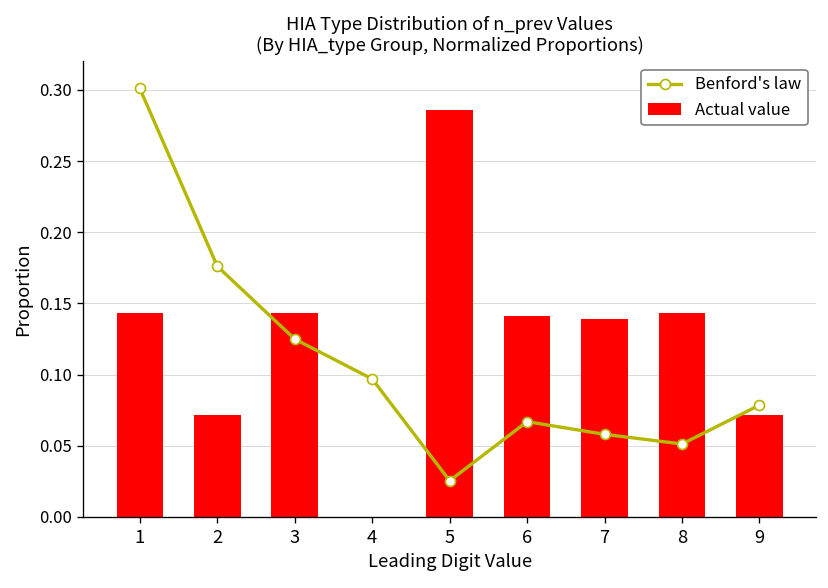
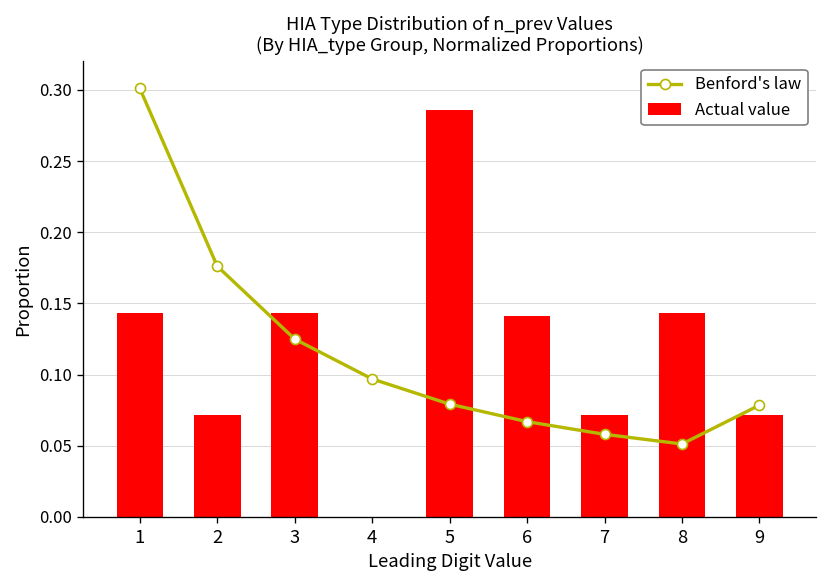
Benford's law, 5: 0.025 -> 0.079
Actual value, 7: 0.139 -> 0.071
